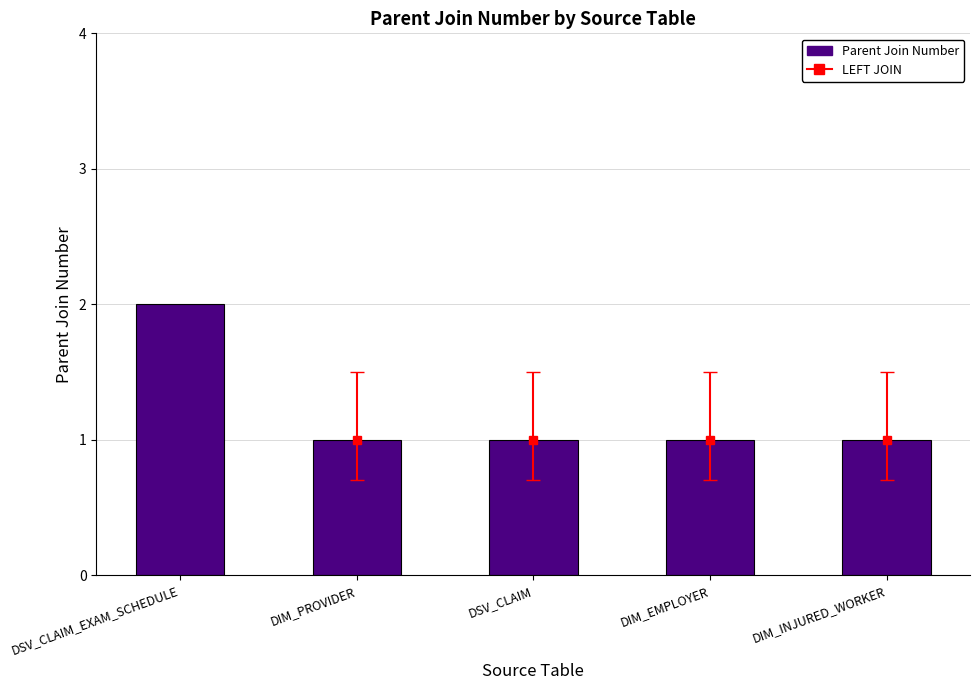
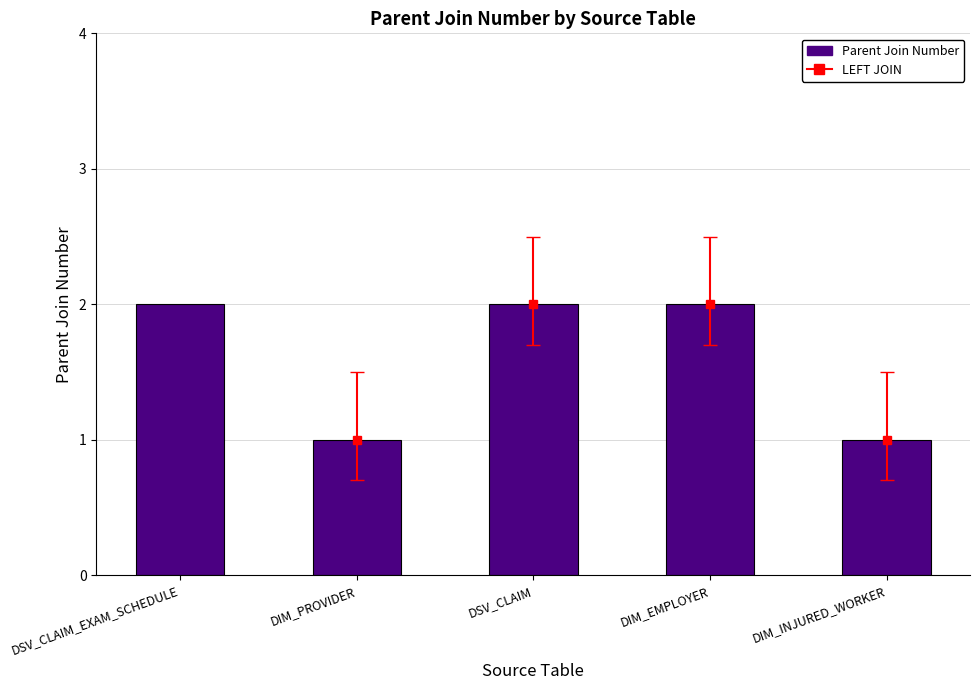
Parent Join Number, DSV_CLAIM: 1 -> 2
Parent Join Number, DIM_EMPLOYER: 1 -> 2
